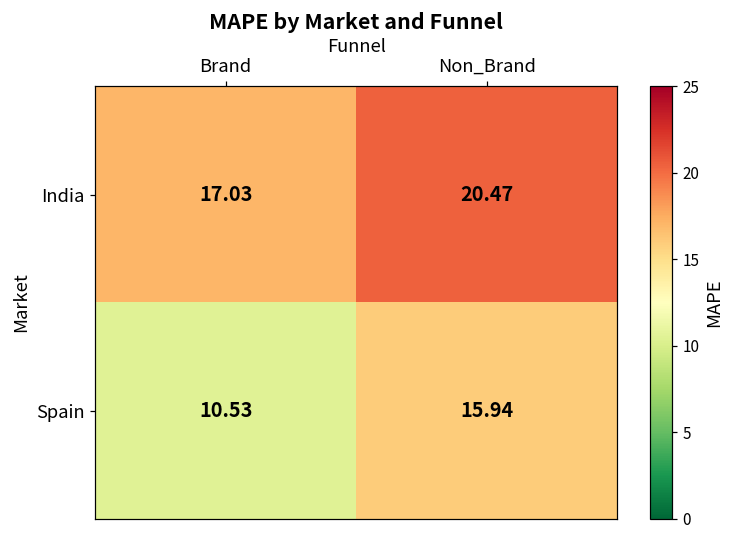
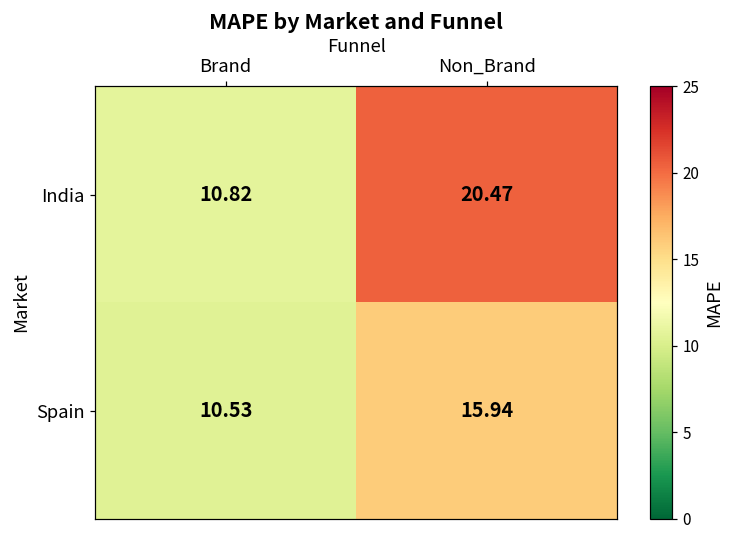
India, Brand: 17.03 -> 10.82
